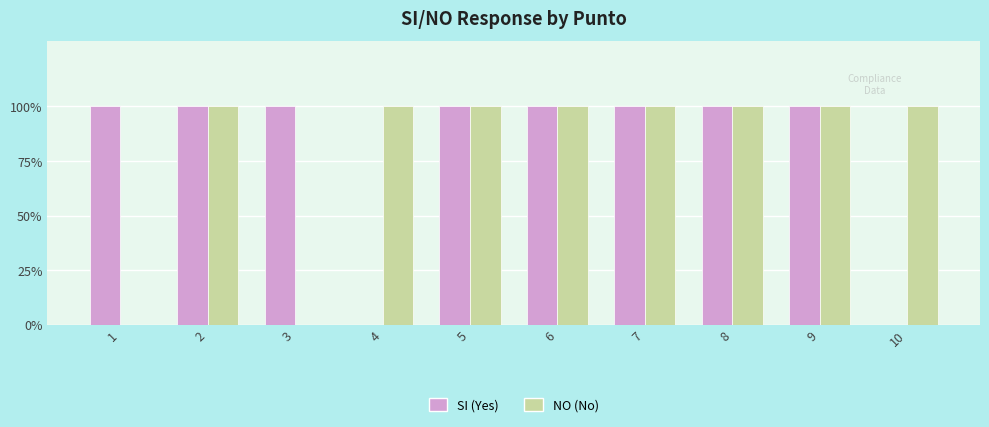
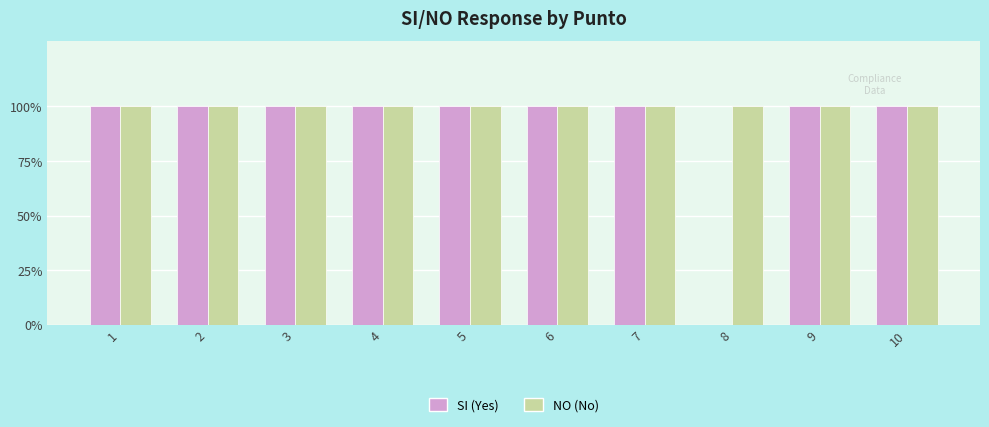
NO (No), 1: 0% -> 100%
NO (No), 3: 0% -> 100%
SI (Yes), 4: 0% -> 100%
SI (Yes), 8: 100% -> 0%
SI (Yes), 10: 0% -> 100%
